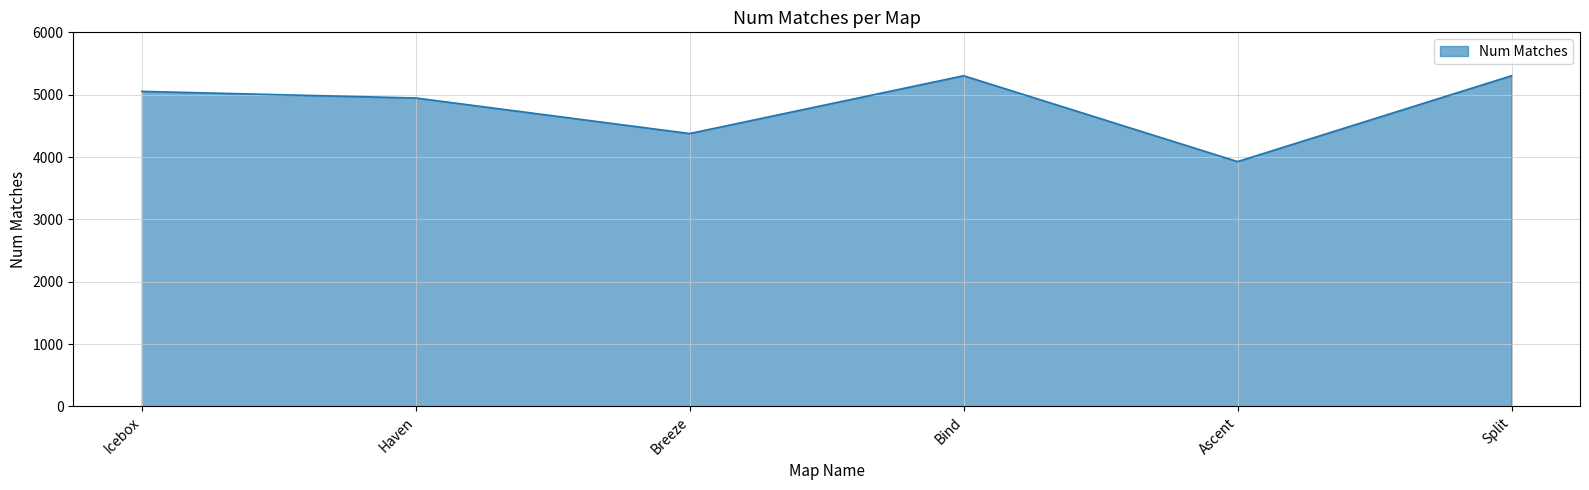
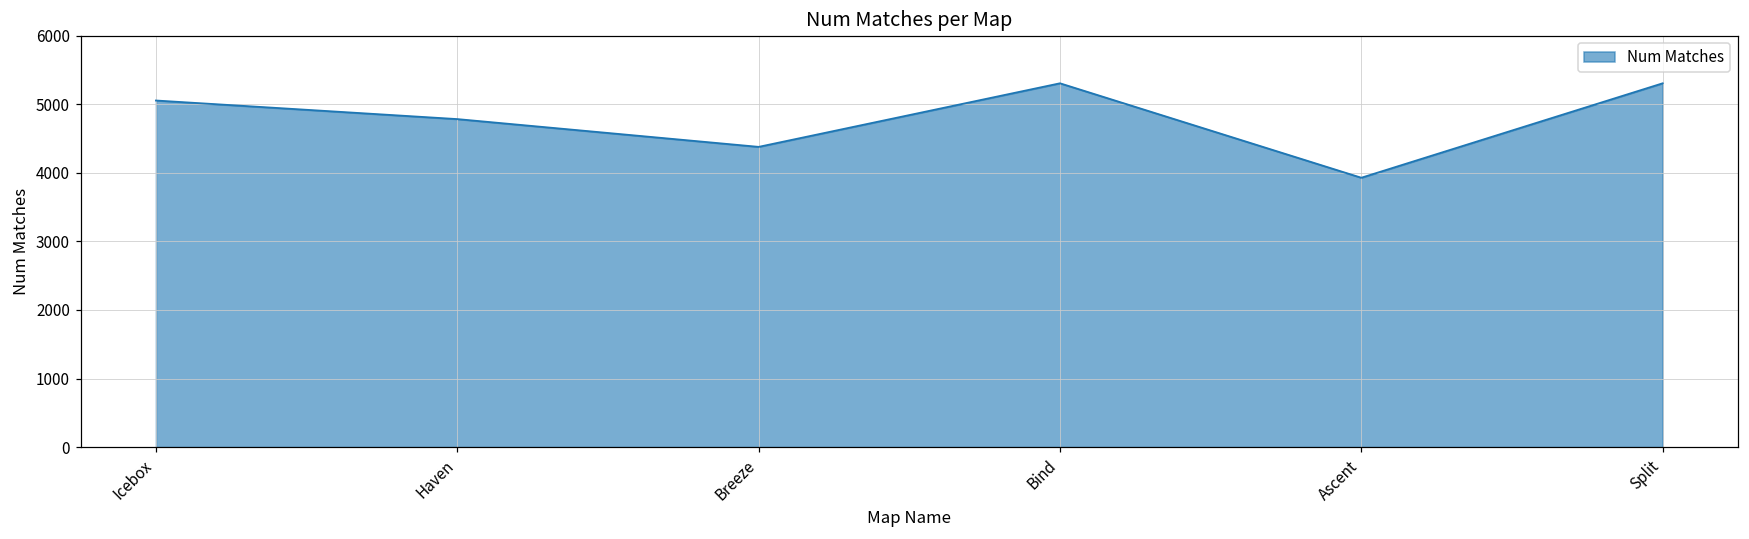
Haven: 4900 -> 4800
